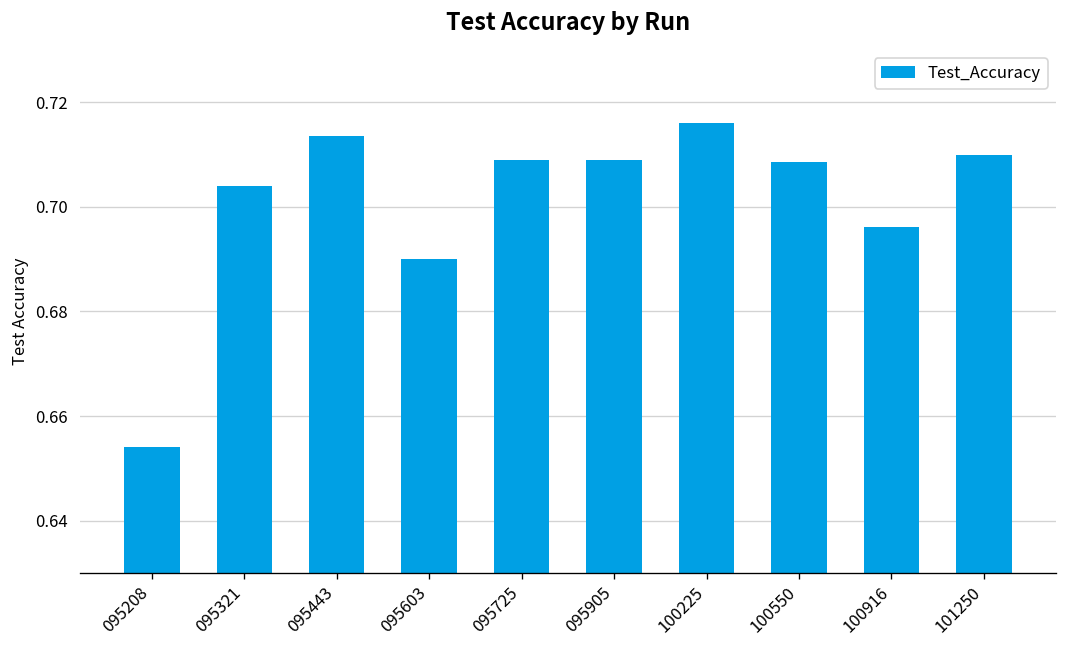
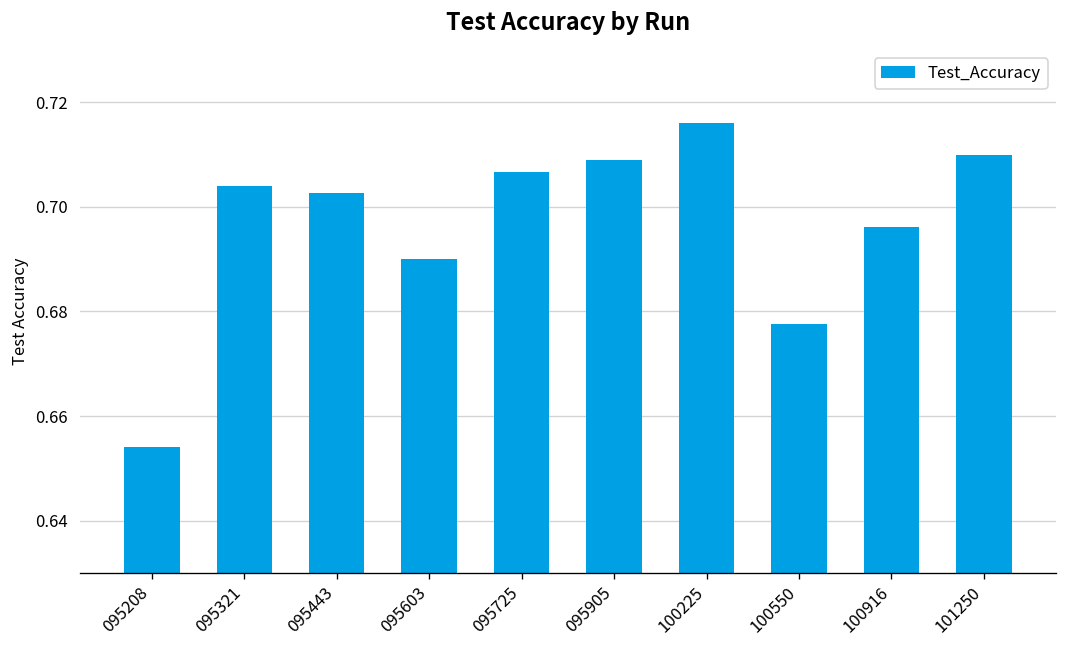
095443: 0.714 -> 0.703
095725: 0.709 -> 0.707
100550: 0.709 -> 0.678
